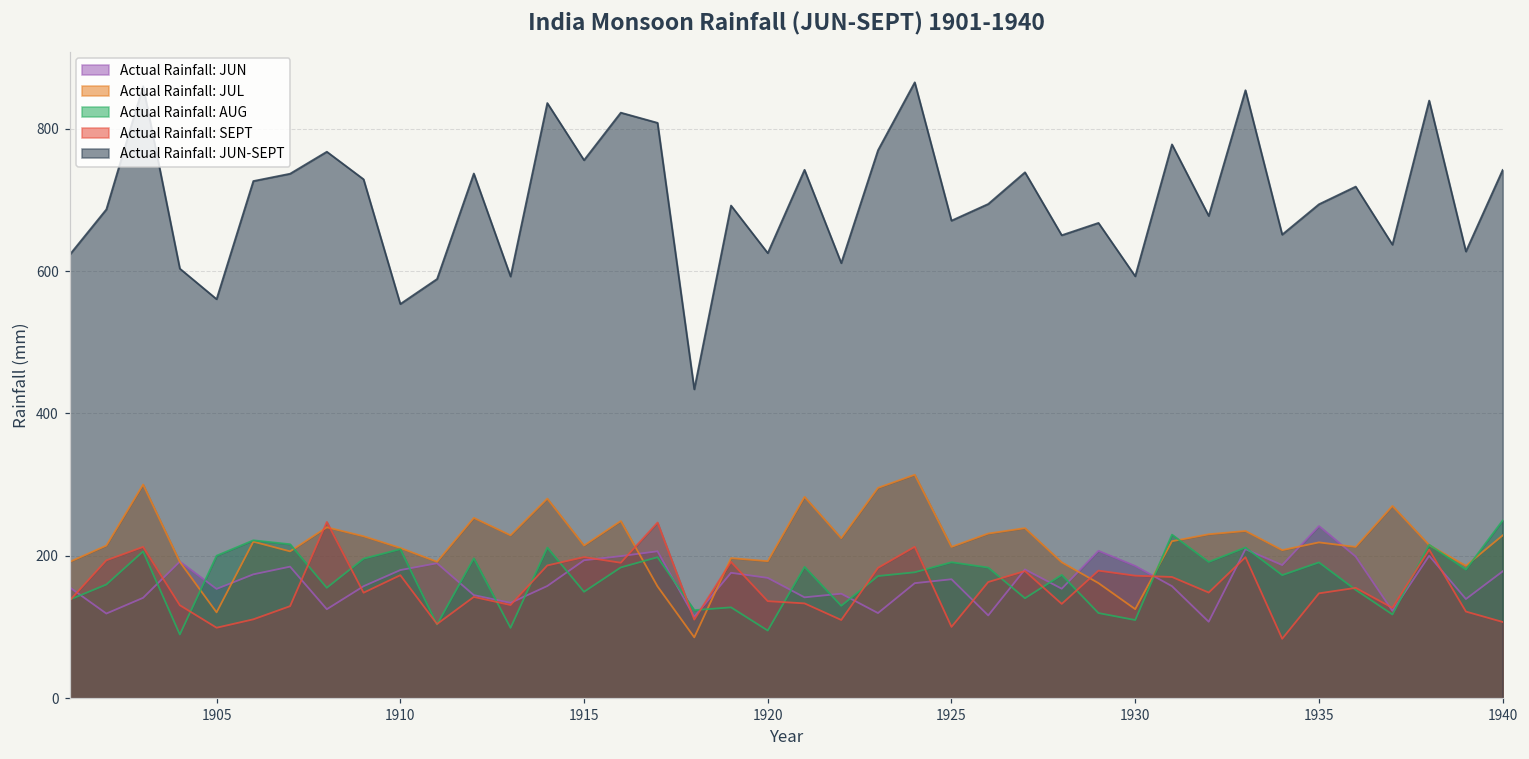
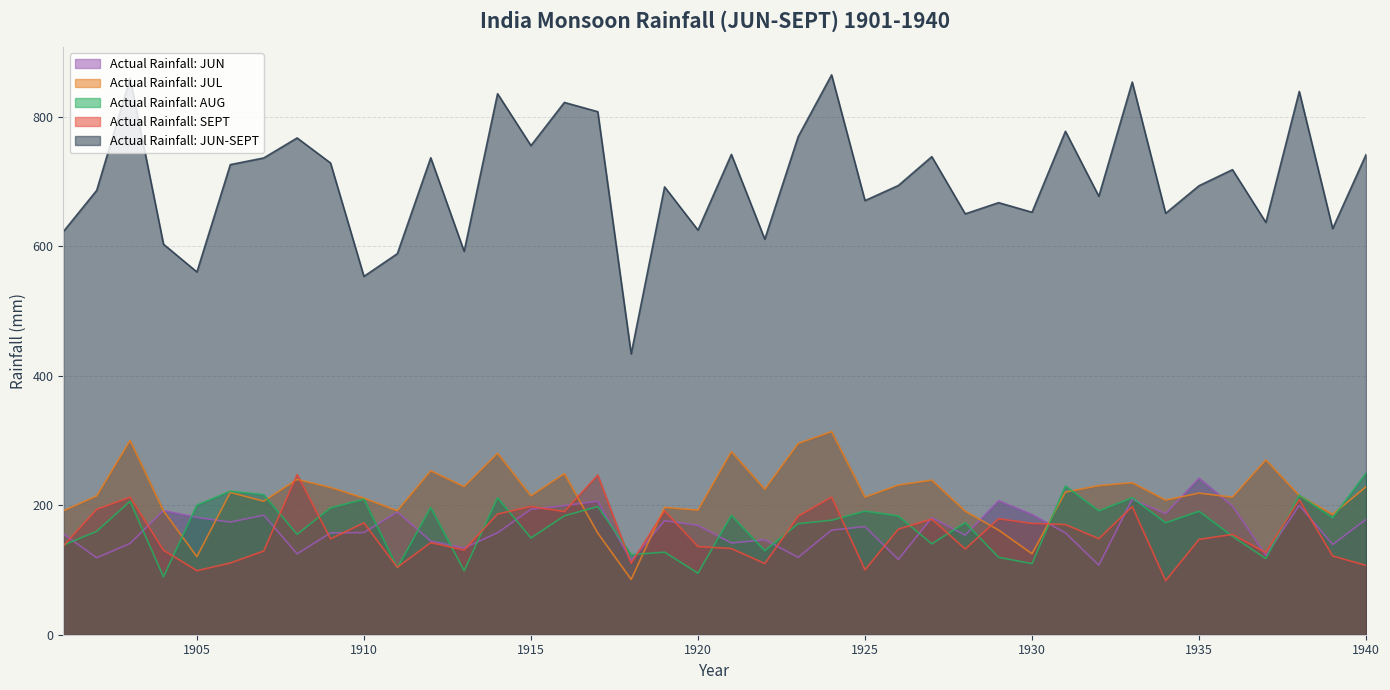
Actual Rainfall: JUN, 1905: 150 -> 180
Actual Rainfall: JUN, 1910: 180 -> 160
Actual Rainfall: JUN-SEPT, 1930: 590 -> 650
